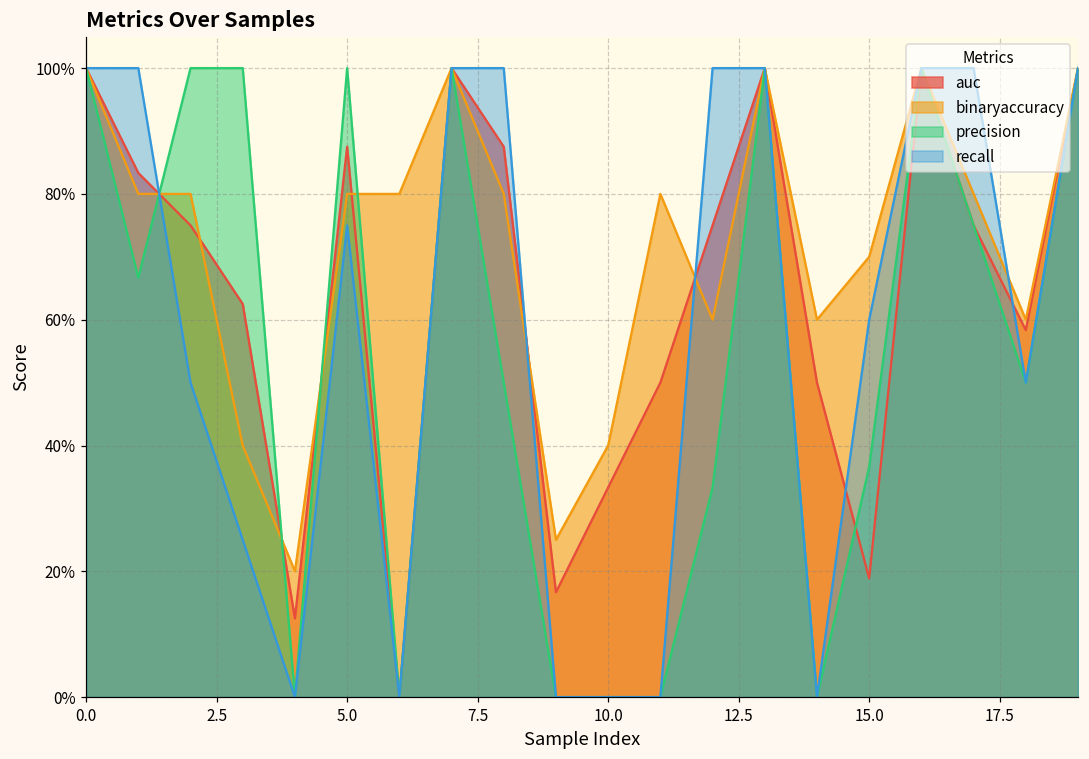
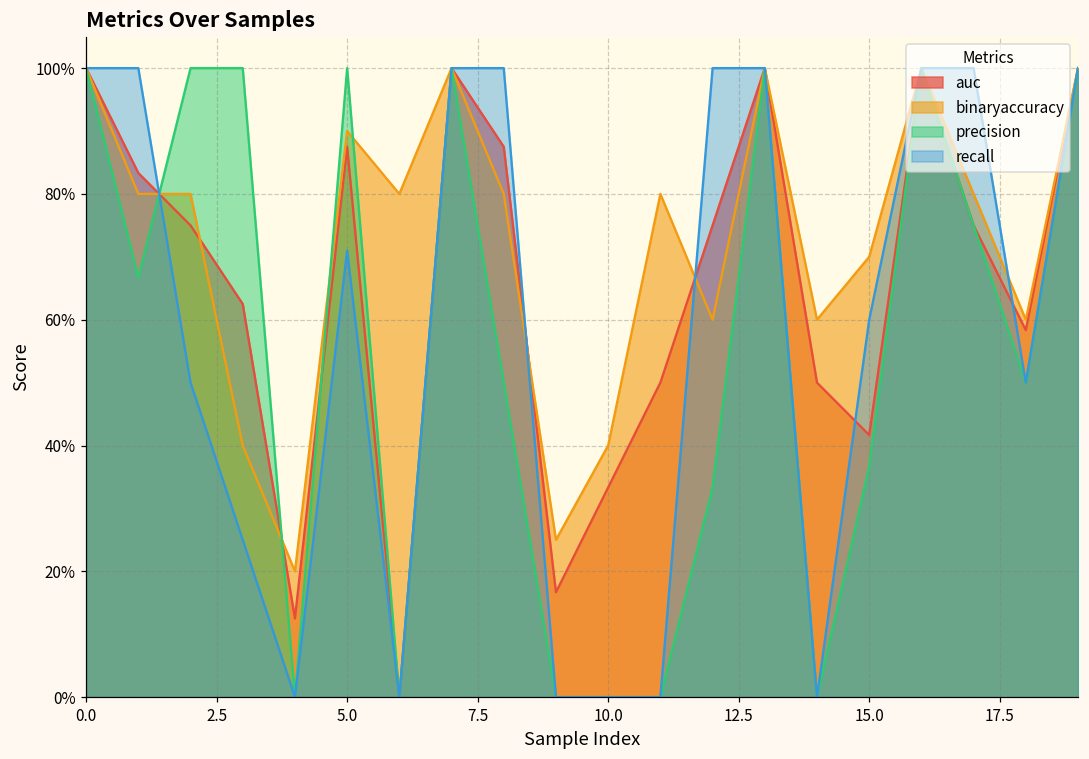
binaryaccuracy, 5.0: 80% -> 90%
recall, 5.0: 75% -> 71%
auc, 15.0: 19% -> 42%
